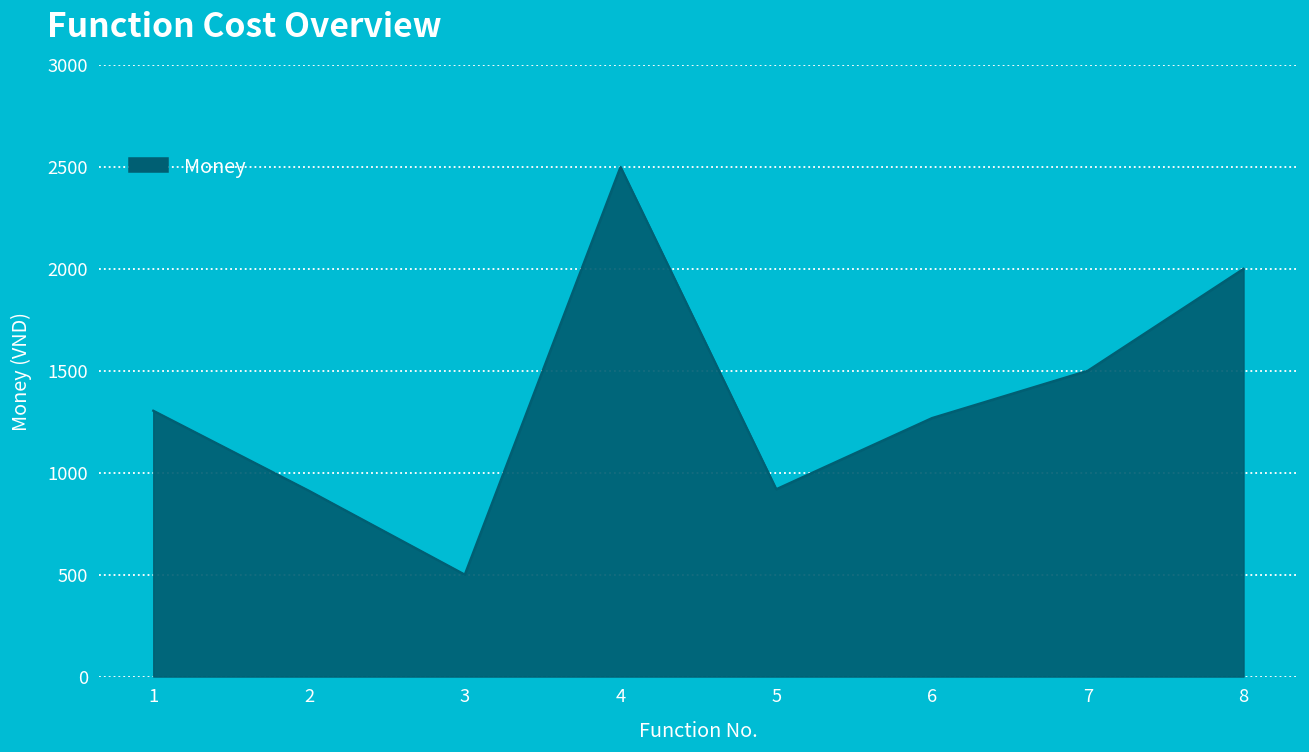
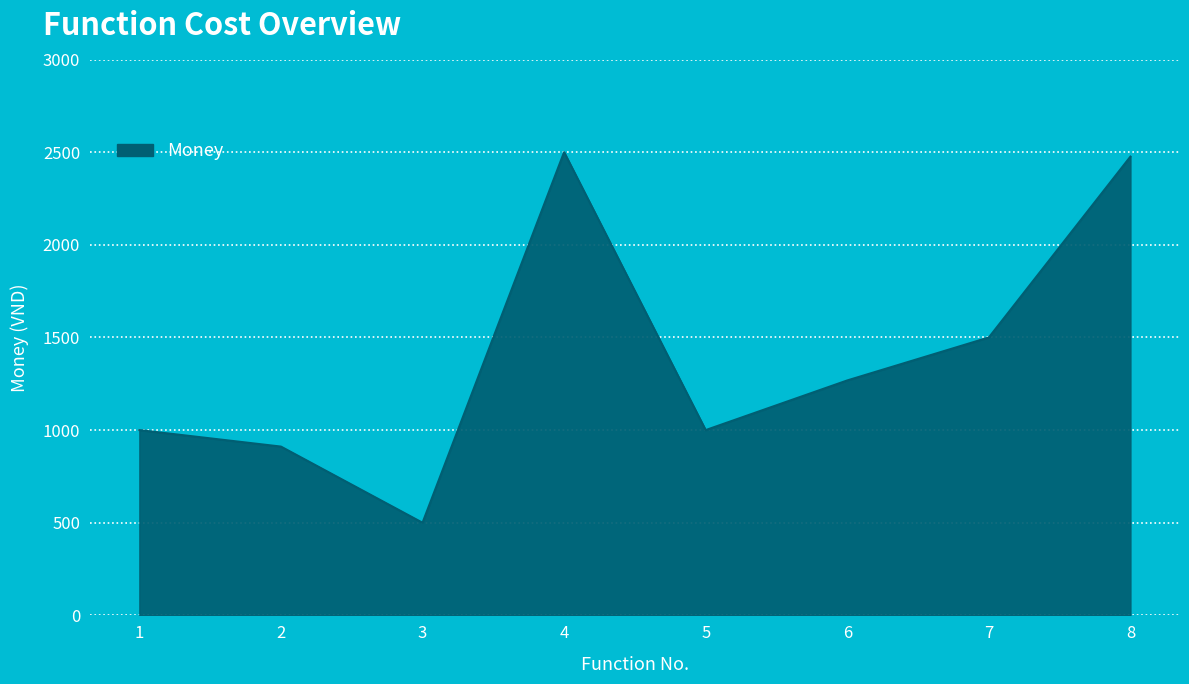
1: 1300 -> 1000
5: 920 -> 1000
8: 2000 -> 2480
